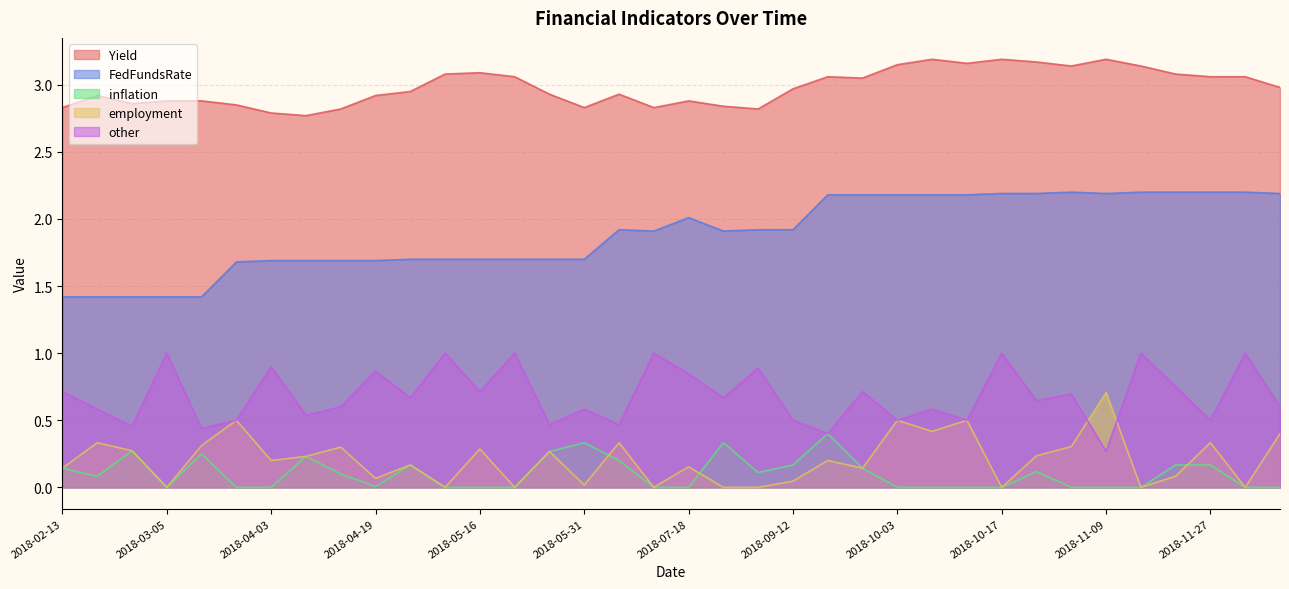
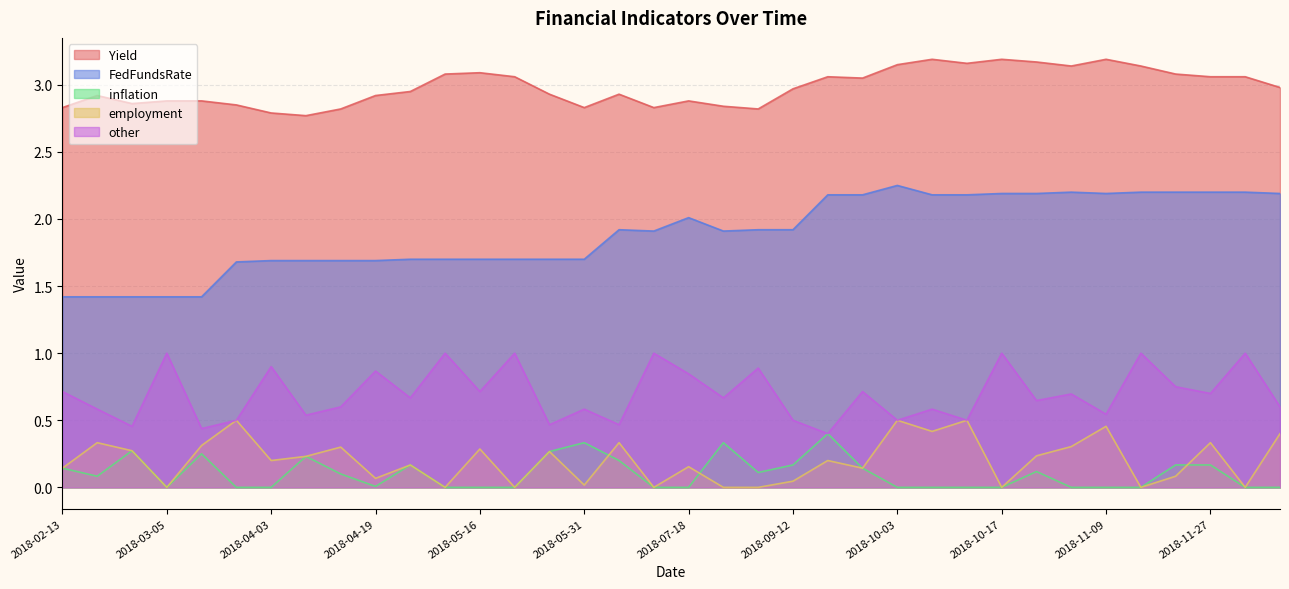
FedFundsRate, 2018-10-03: 2.18 -> 2.25
employment, 2018-11-09: 0.71 -> 0.46
other, 2018-11-09: 0.27 -> 0.55
other, 2018-11-27: 0.5 -> 0.7
